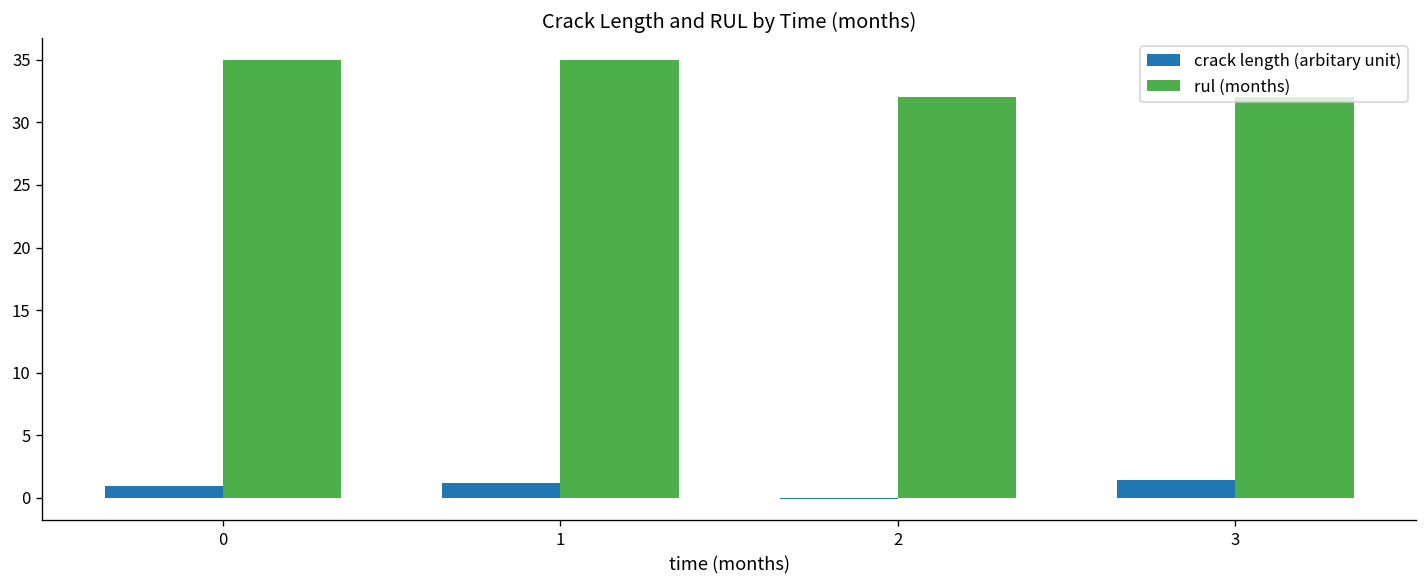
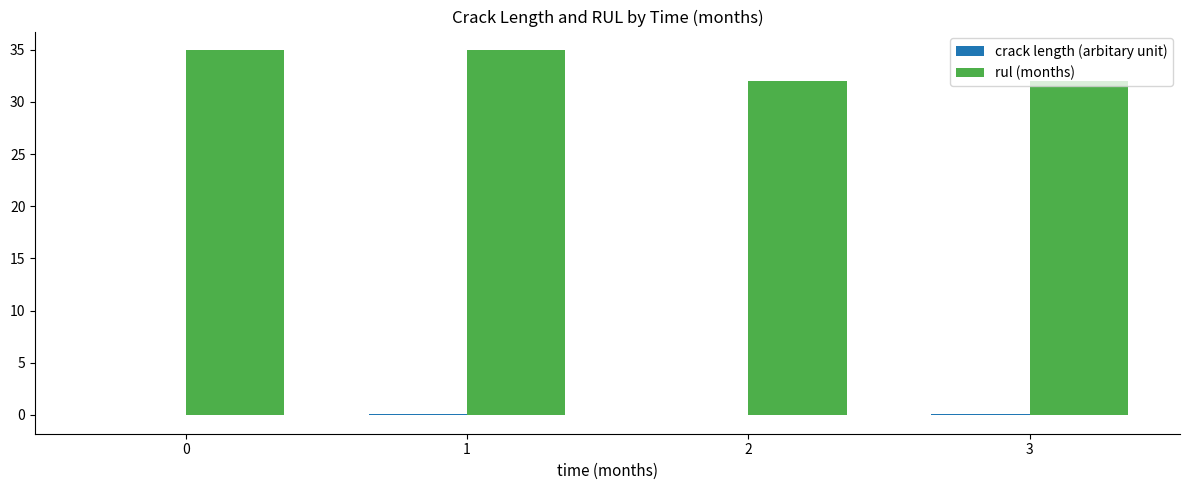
crack length (arbitary unit), 0: 0.9 -> 0.0
crack length (arbitary unit), 1: 1.2 -> 0.1
crack length (arbitary unit), 3: 1.4 -> 0.0
